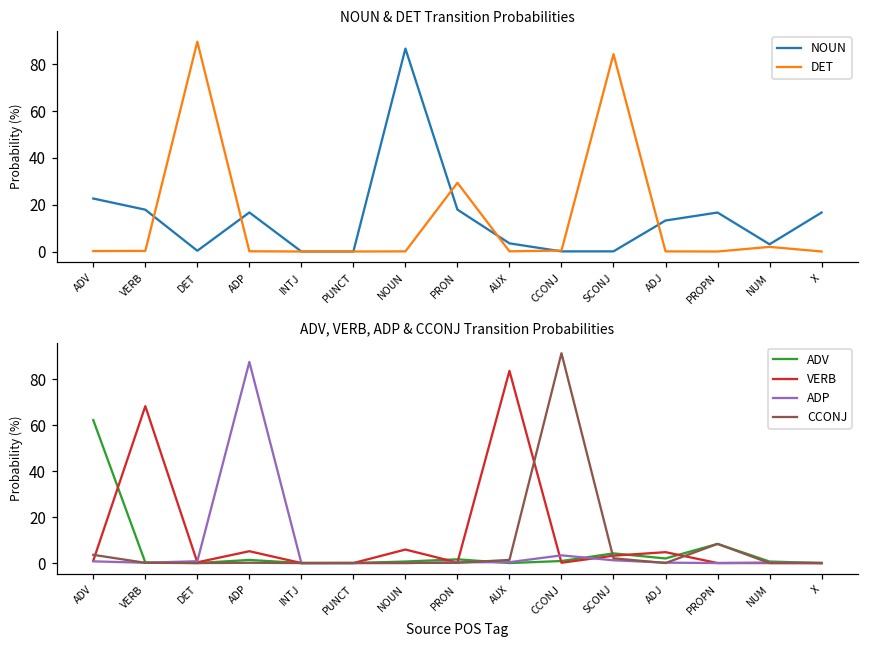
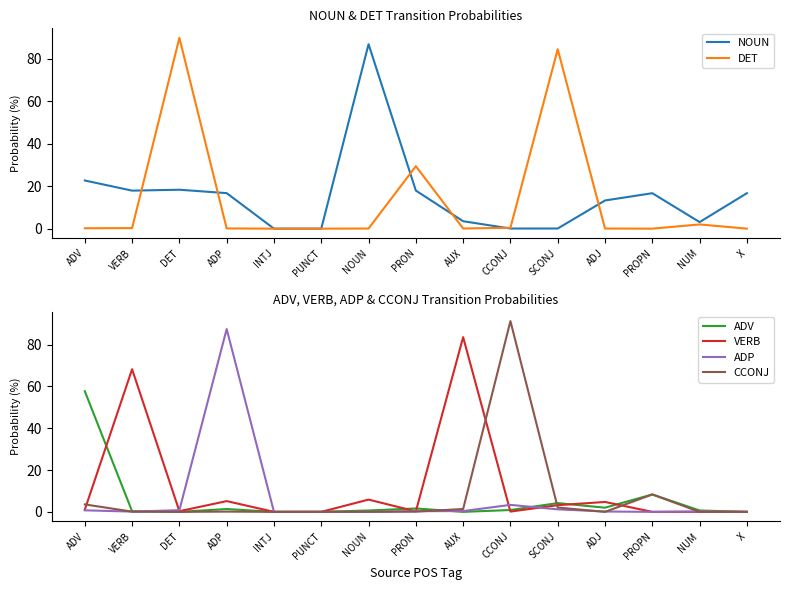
NOUN & DET Transition Probabilities, NOUN, DET: 0 -> 18
ADV, VERB, ADP & CCONJ Transition Probabilities, ADV, ADV: 62 -> 58
